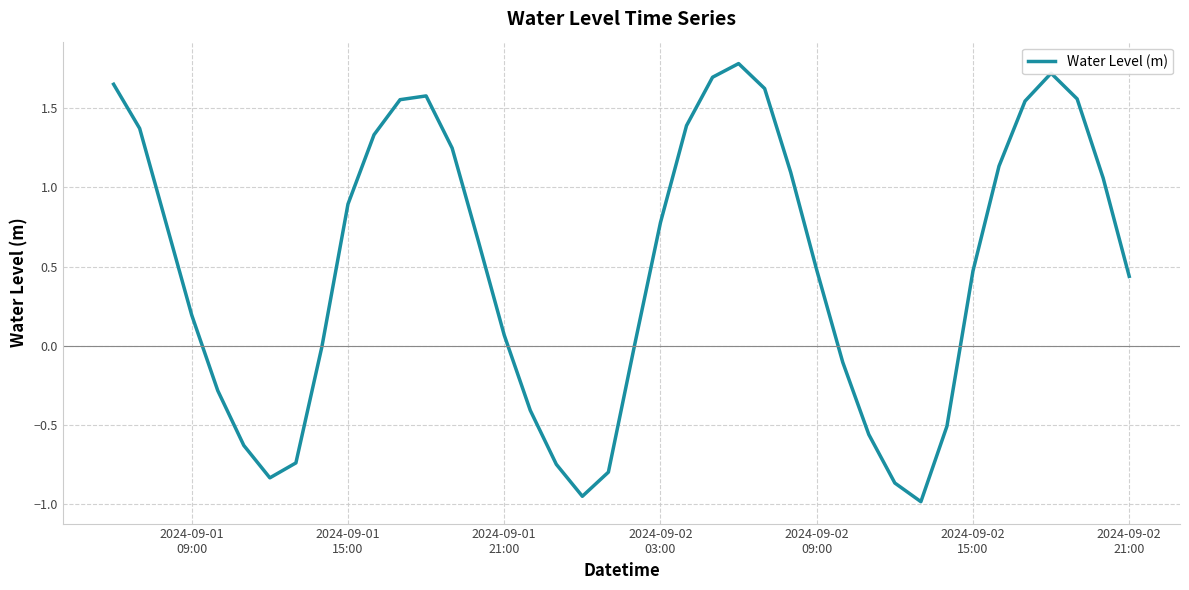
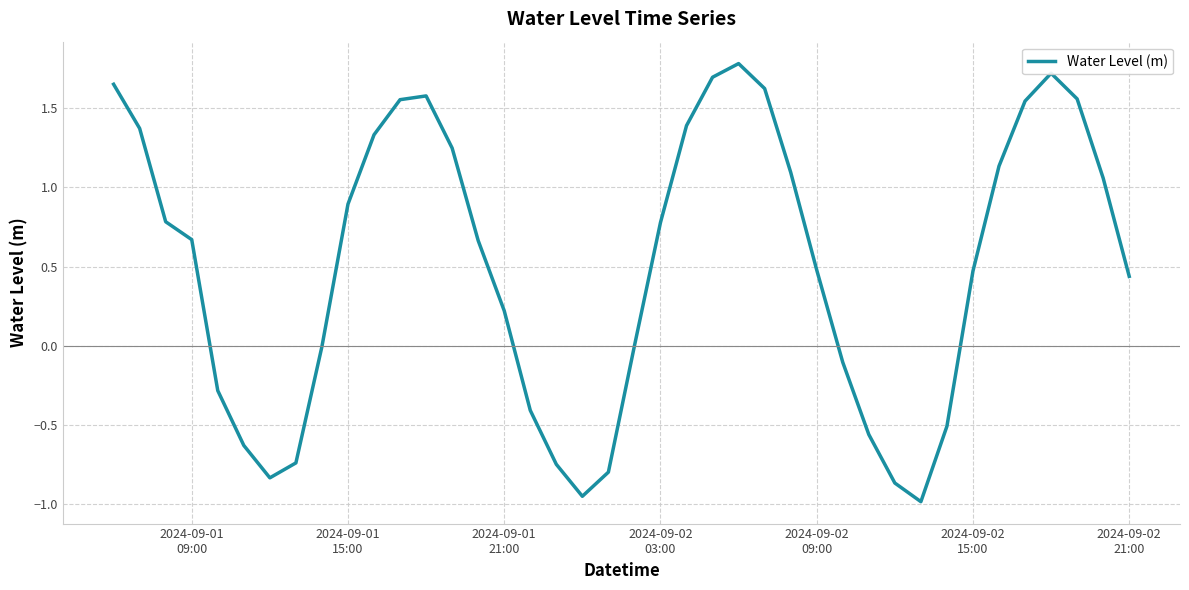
2024-09-01 09:00: 0.19 -> 0.67
2024-09-01 21:00: 0.07 -> 0.22
